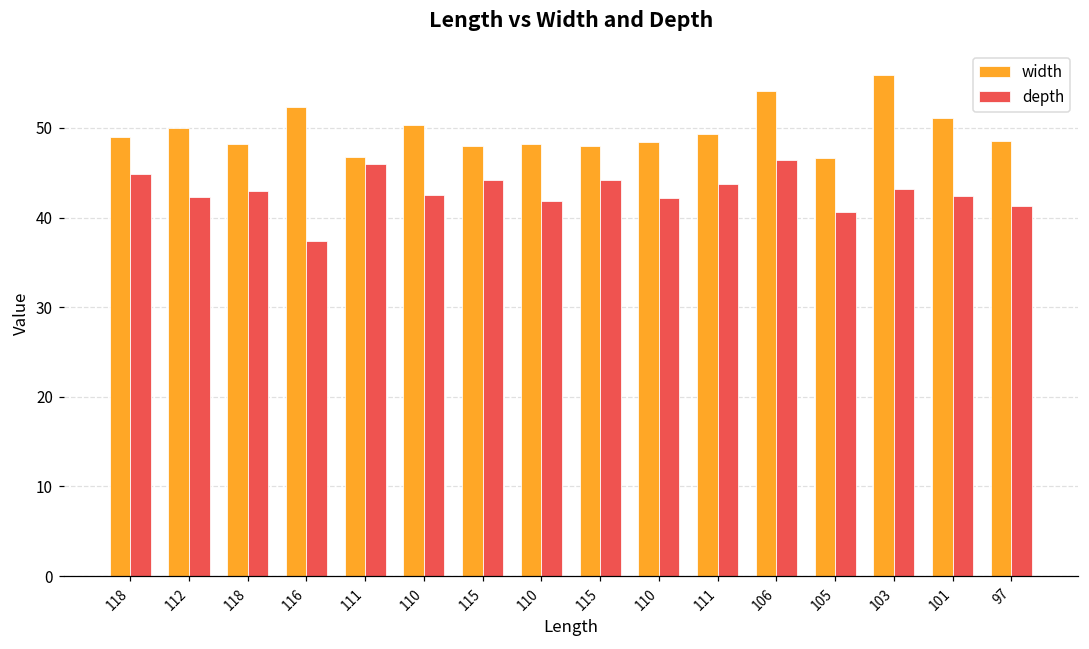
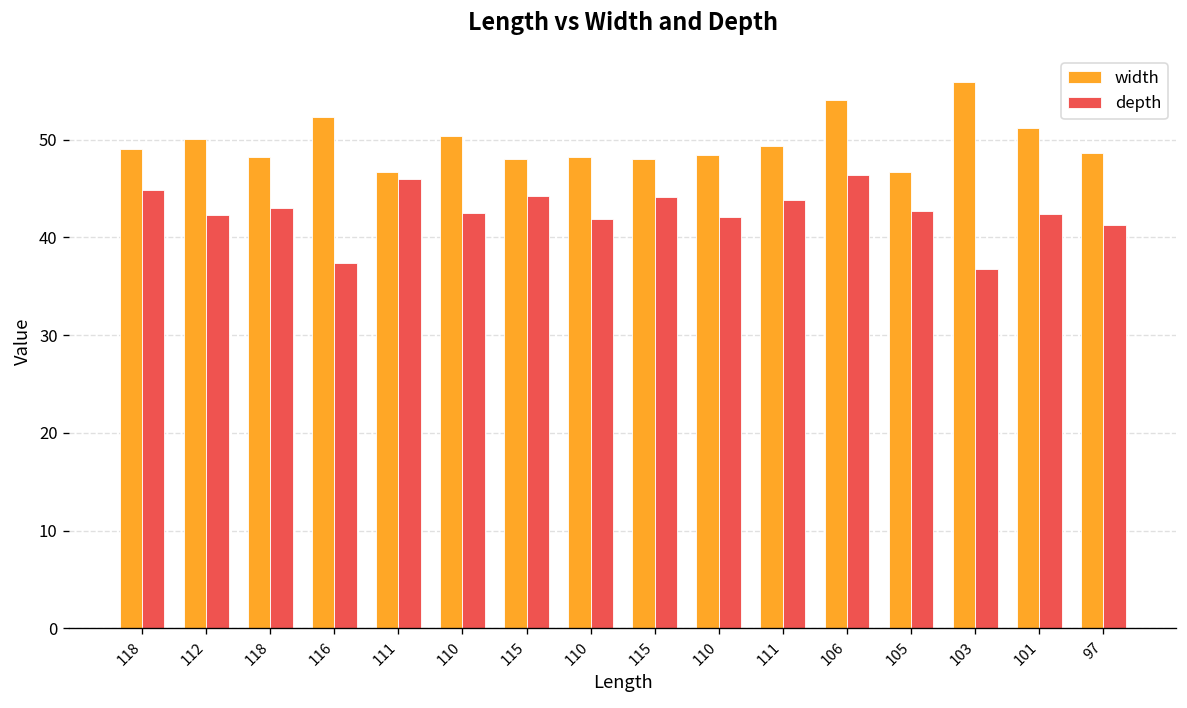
depth, 105: 41 -> 43
depth, 103: 43 -> 37
